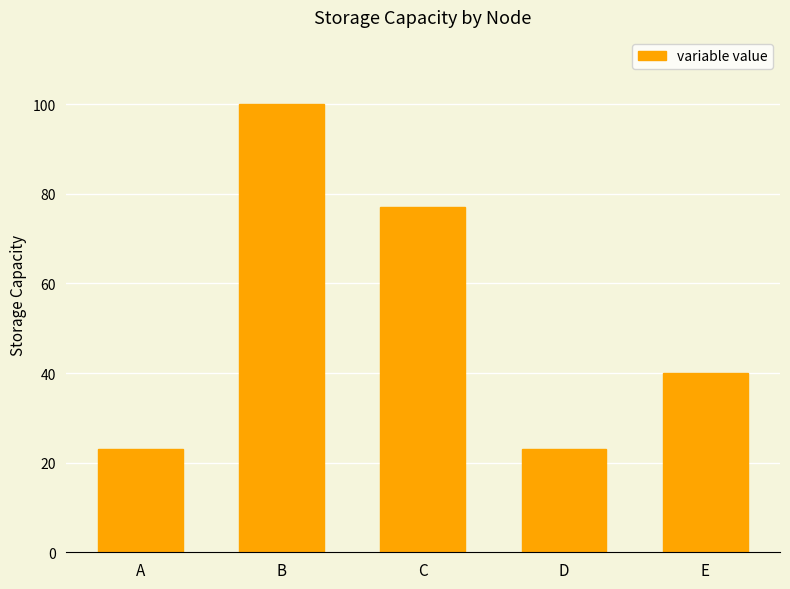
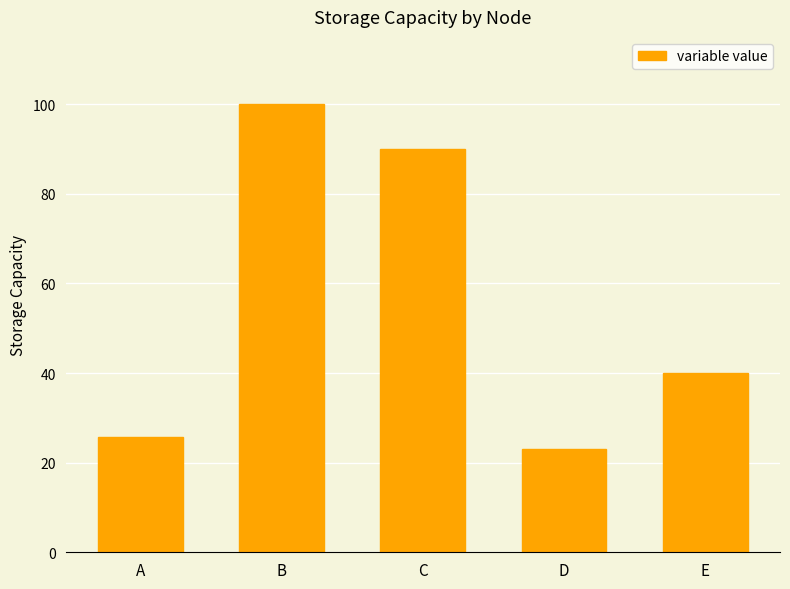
A: 23 -> 26
C: 77 -> 90
